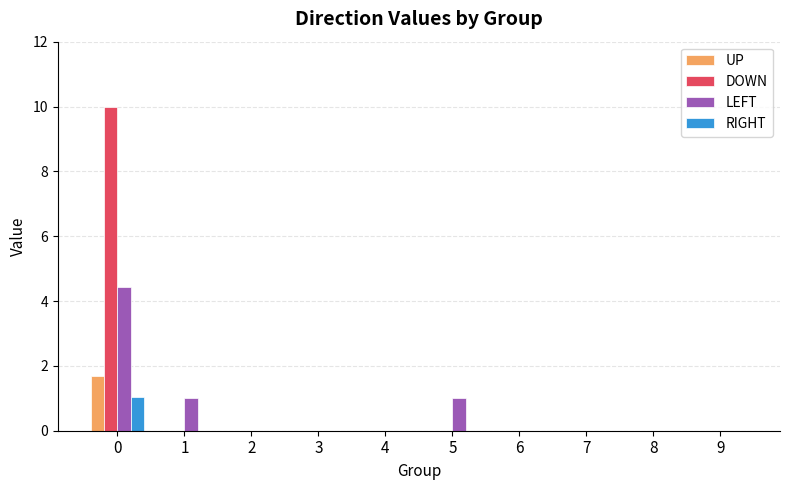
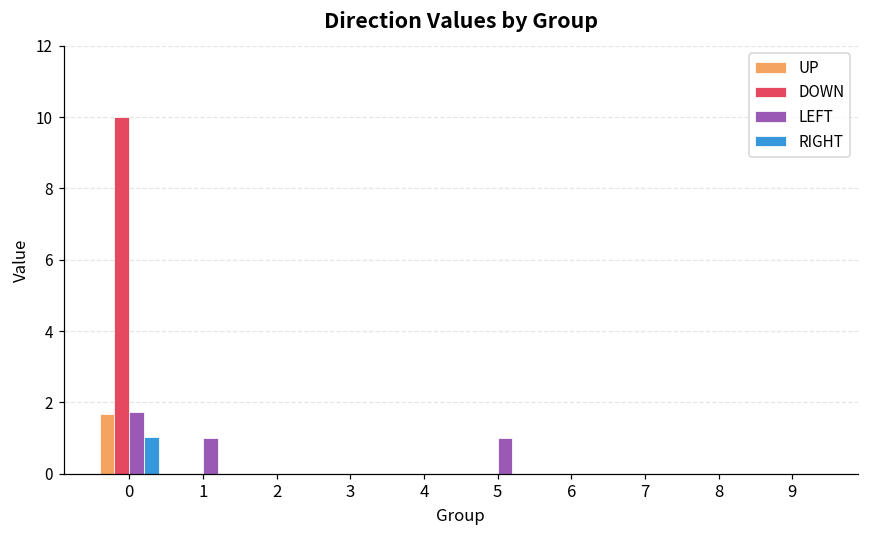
LEFT, 0: 4.4 -> 1.7
